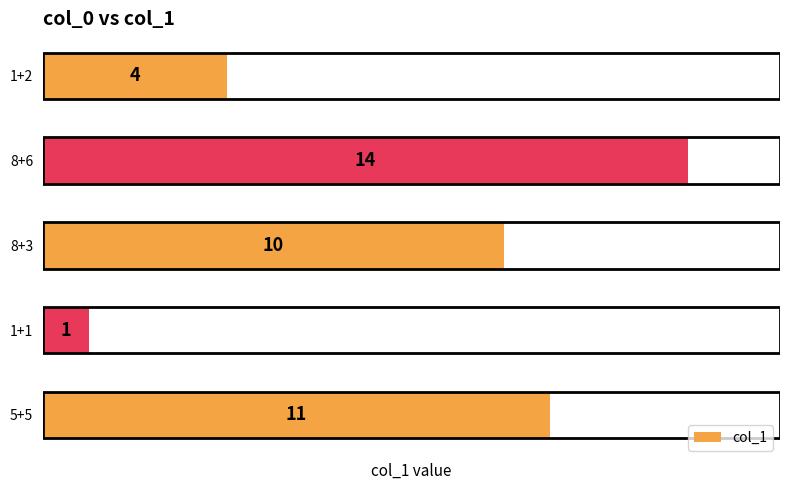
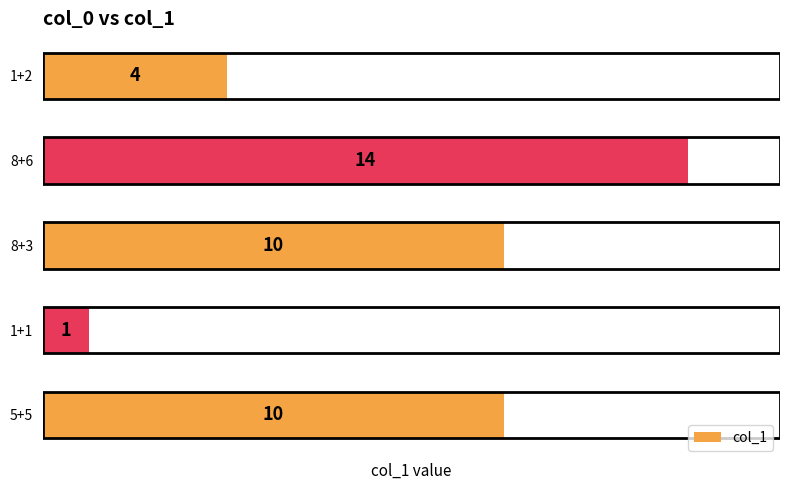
5+5: 11 -> 10
